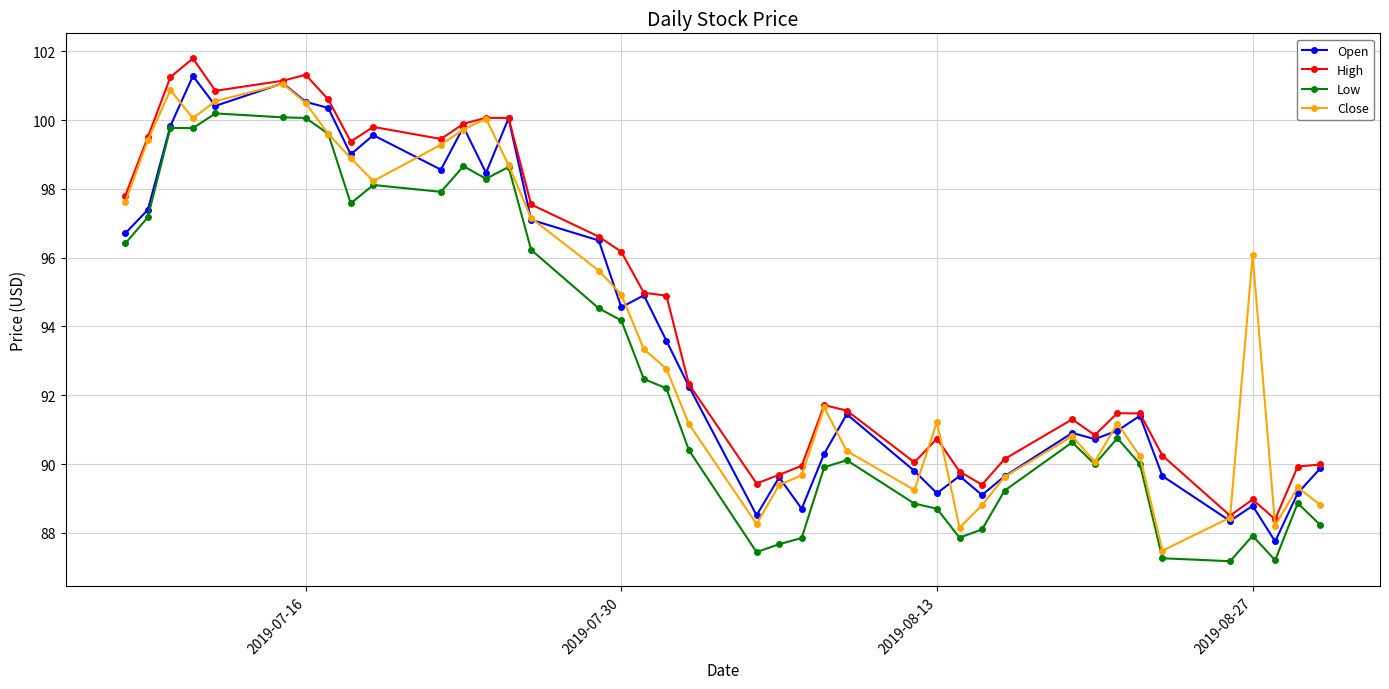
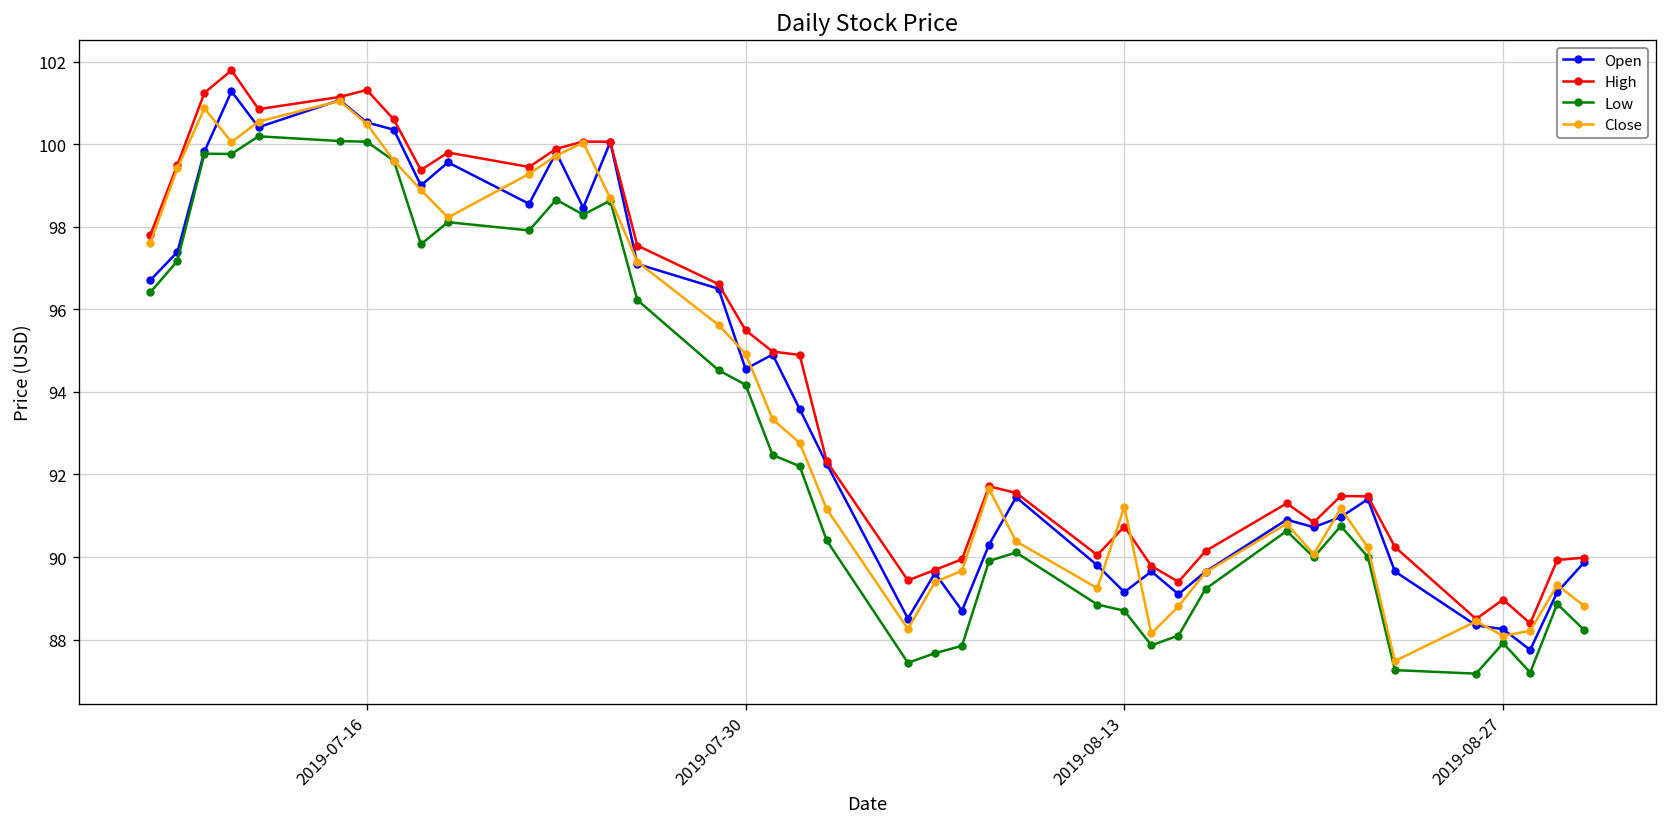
High, 2019-07-30: 96.2 -> 95.5
Open, 2019-08-27: 88.8 -> 88.3
Close, 2019-08-27: 96.1 -> 88.1
